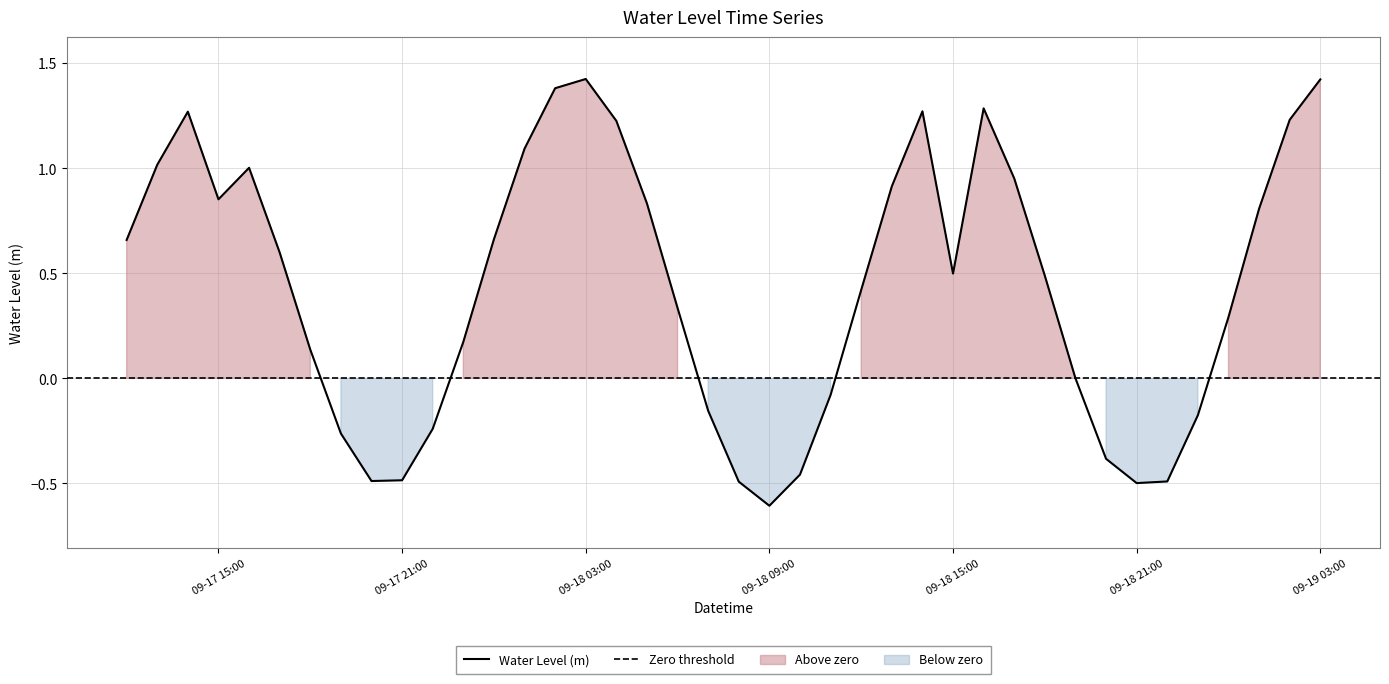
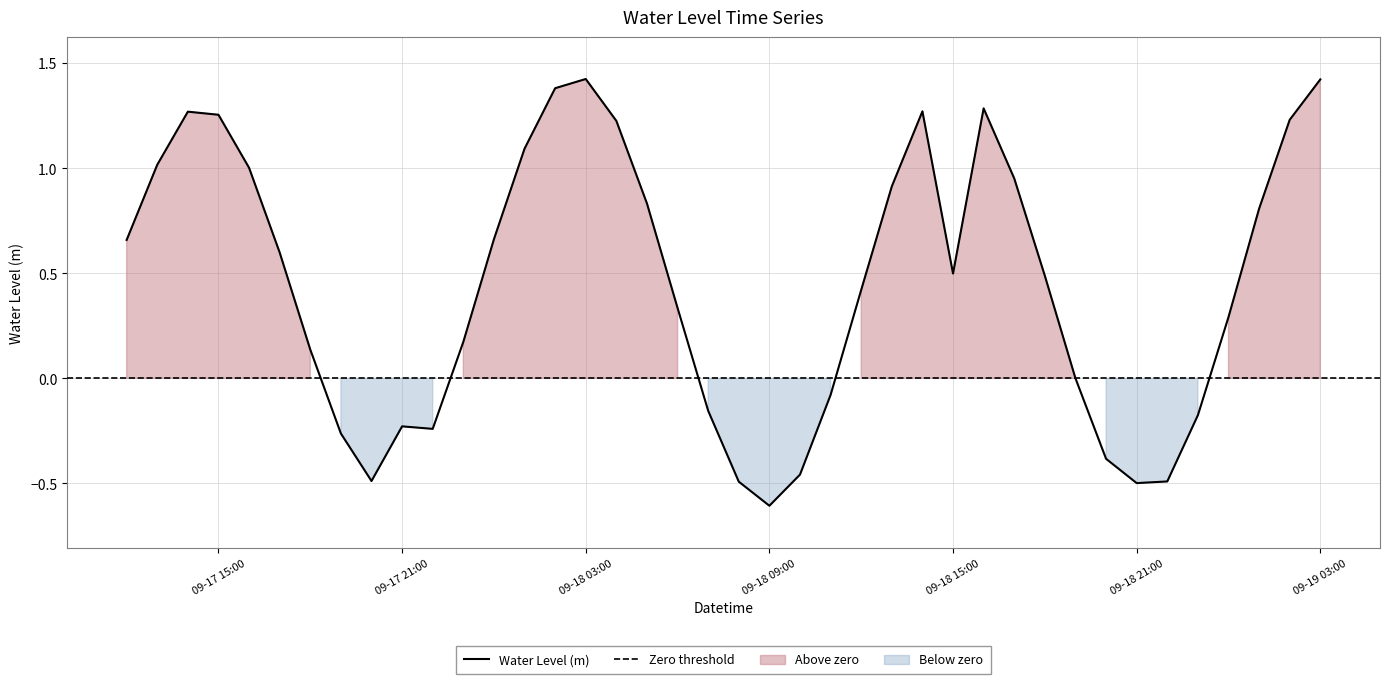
09-17 15:00: 0.85 -> 1.25
09-17 21:00: -0.48 -> -0.23
